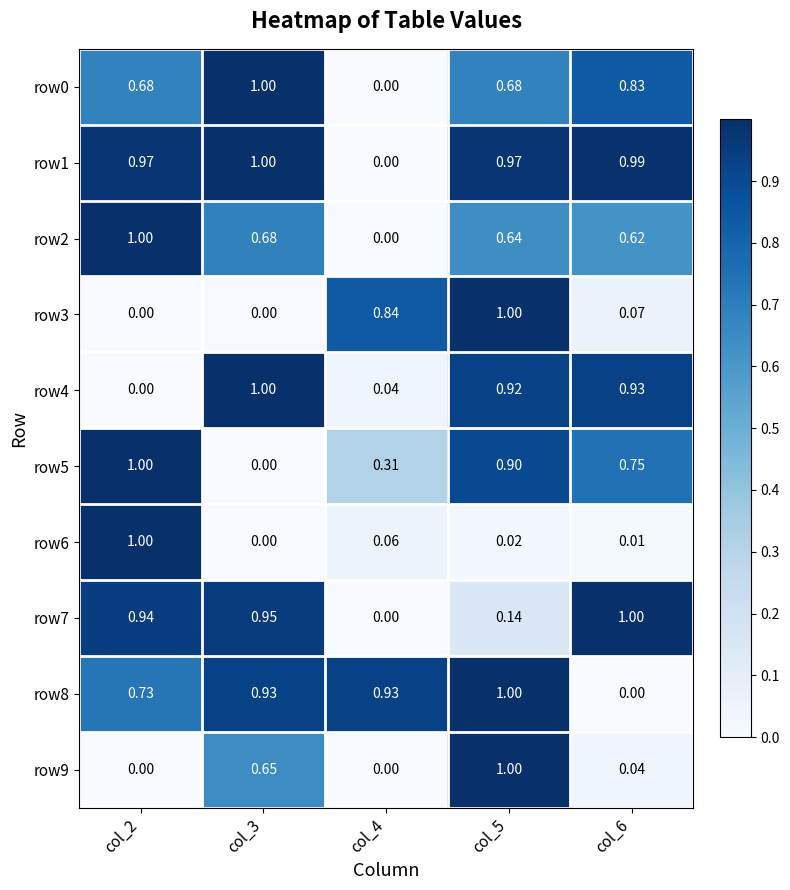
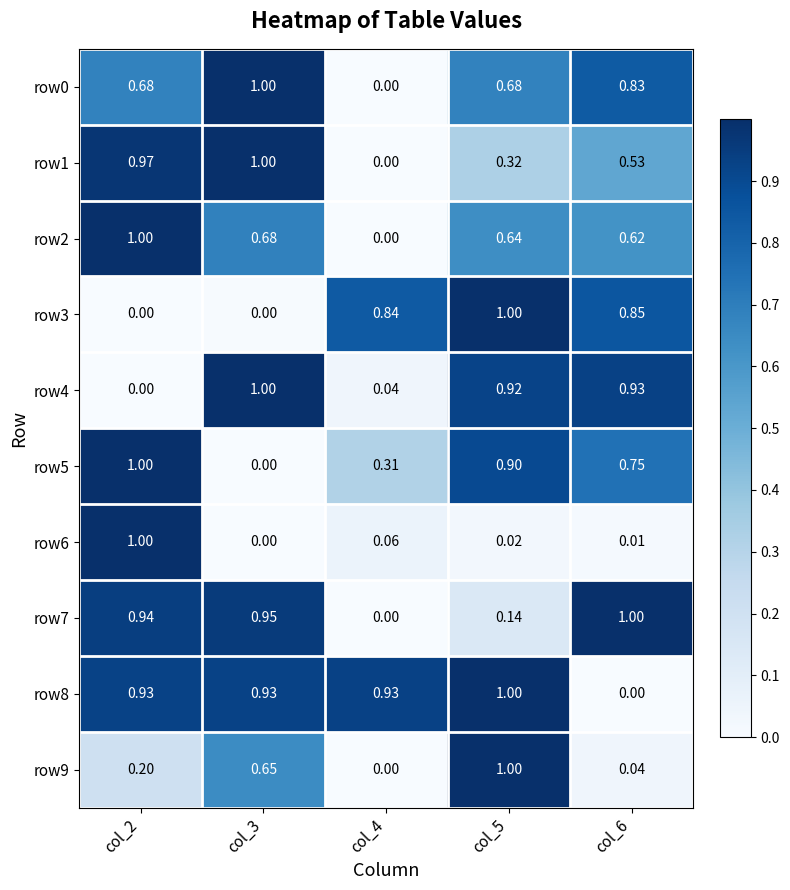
row1, col_5: 0.97 -> 0.32
row1, col_6: 0.99 -> 0.53
row3, col_6: 0.07 -> 0.85
row8, col_2: 0.73 -> 0.93
row9, col_2: 0.00 -> 0.20
